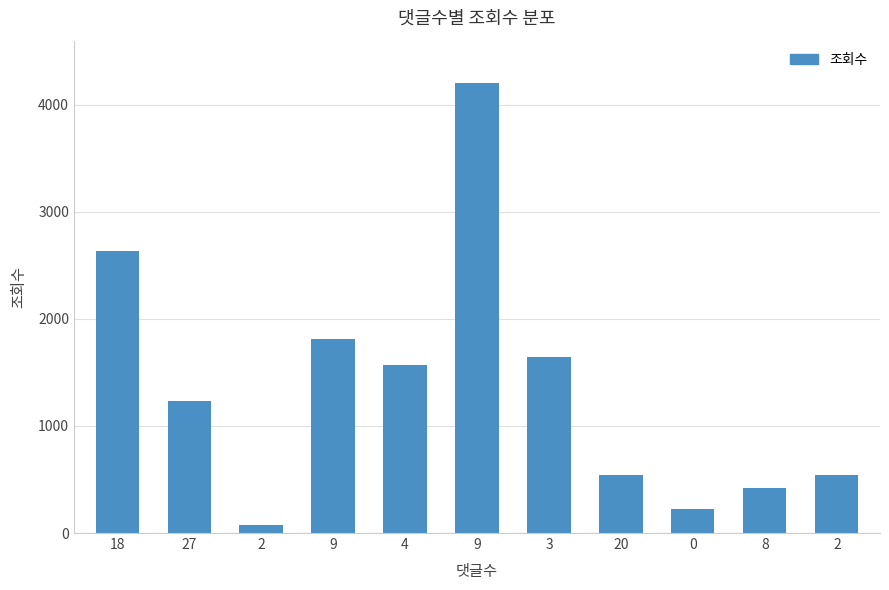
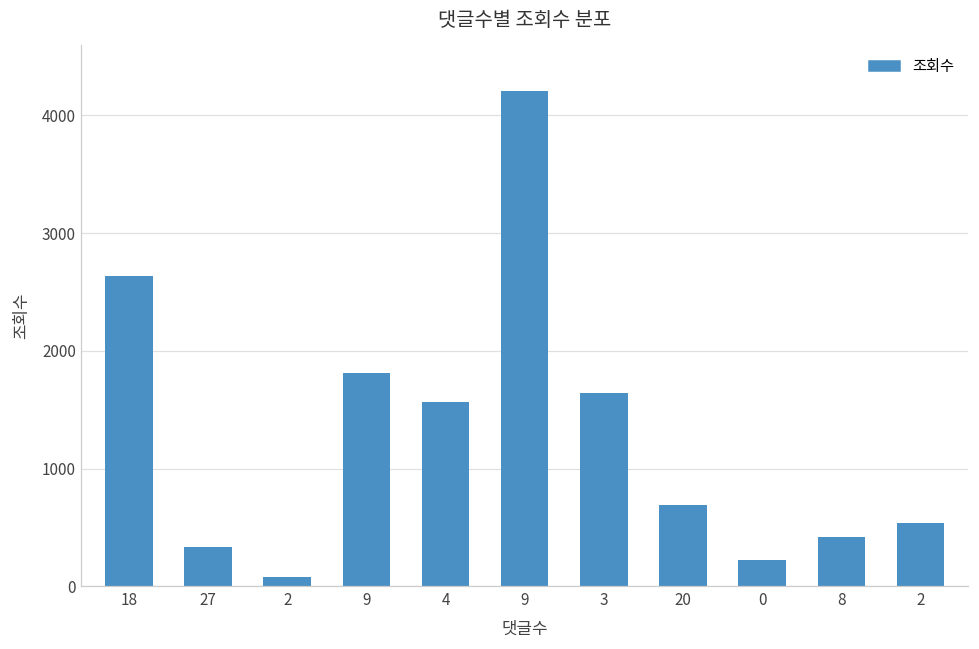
27: 1230 -> 330
20: 540 -> 690
